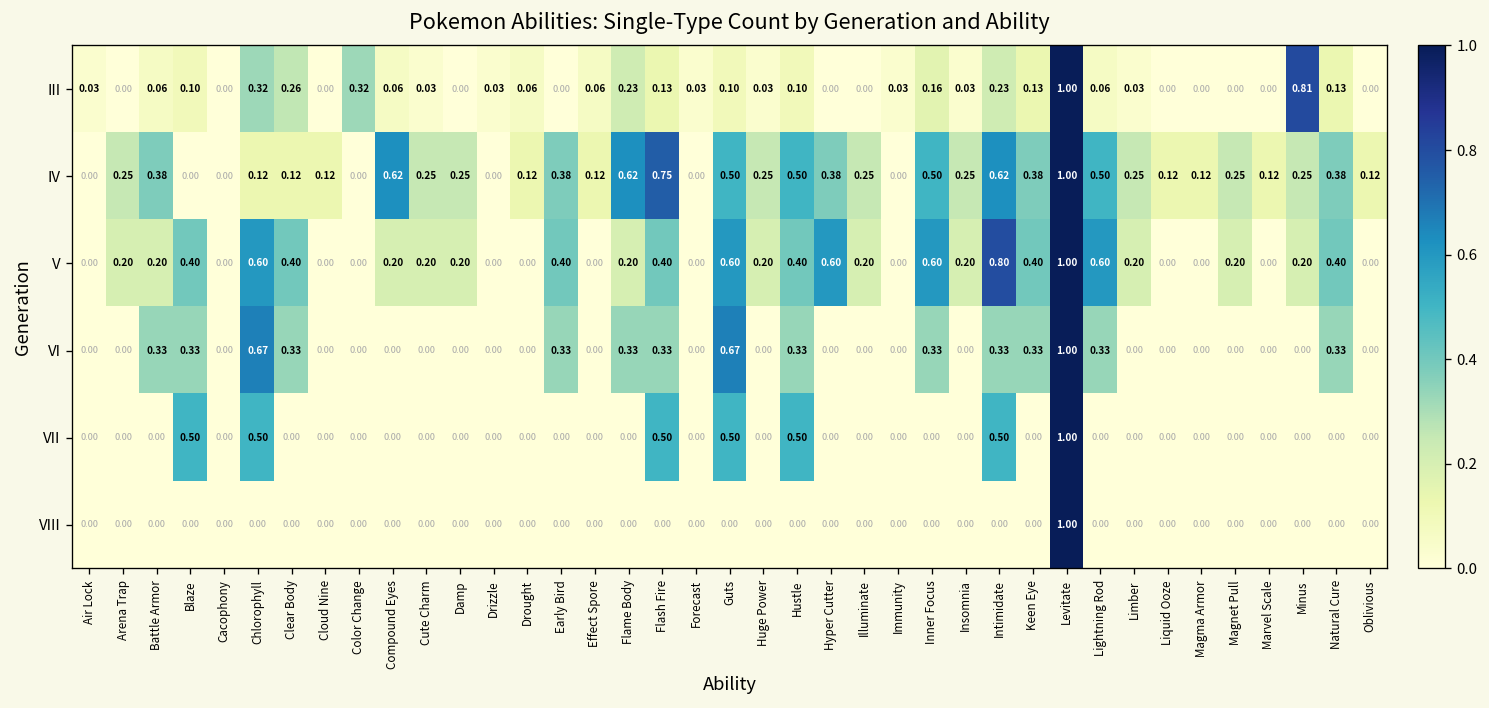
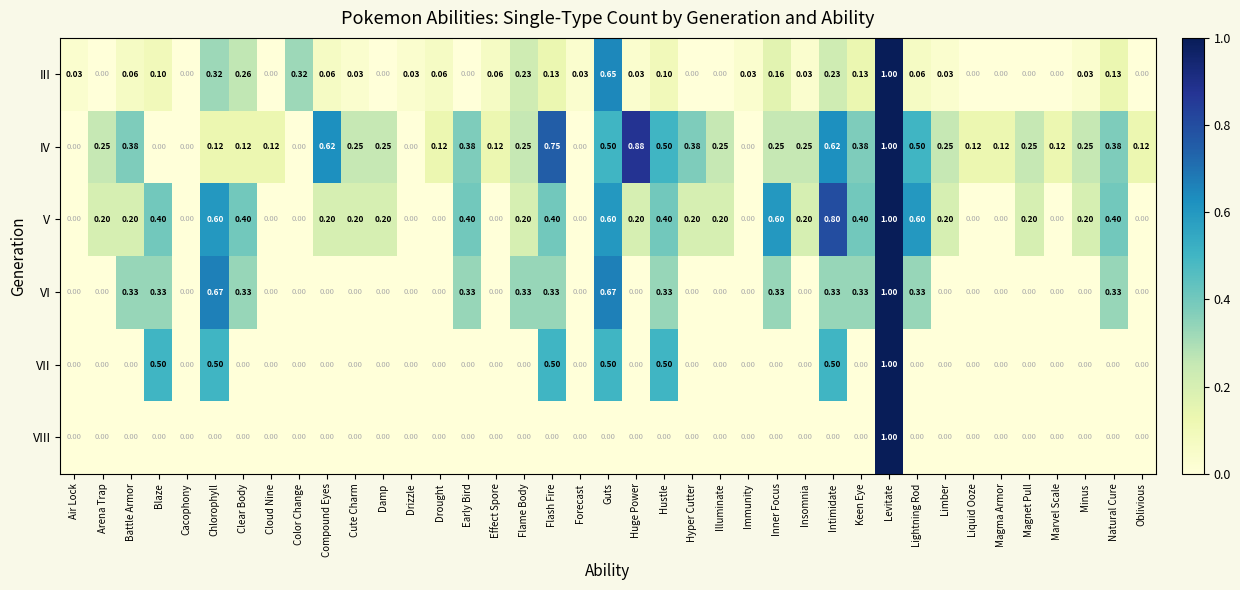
III, Guts: 0.10 -> 0.65
III, Minus: 0.81 -> 0.03
IV, Flame Body: 0.62 -> 0.25
IV, Huge Power: 0.25 -> 0.88
IV, Inner Focus: 0.50 -> 0.25
V, Hyper Cutter: 0.60 -> 0.20
